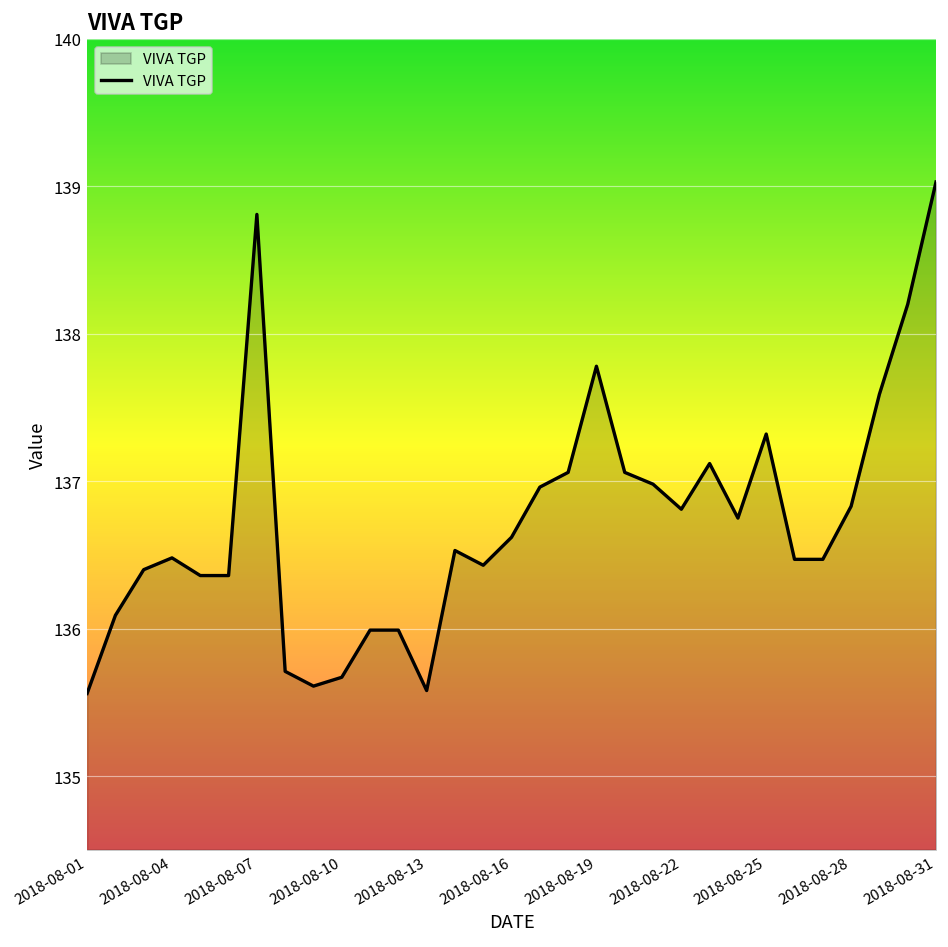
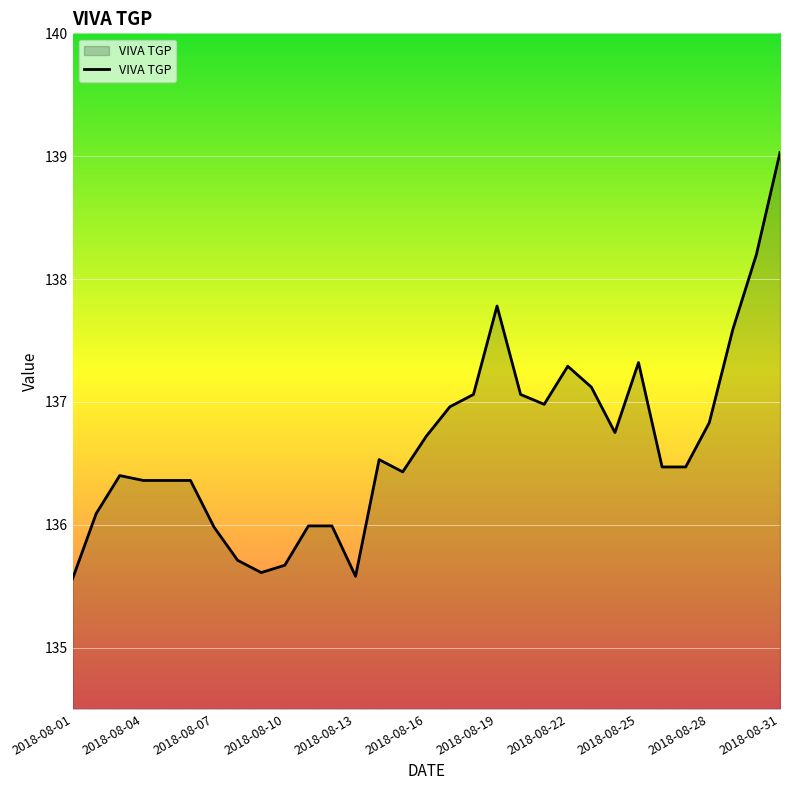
2018-08-04: 136.48 -> 136.36
2018-08-07: 138.81 -> 135.98
2018-08-16: 136.62 -> 136.72
2018-08-22: 136.81 -> 137.29
